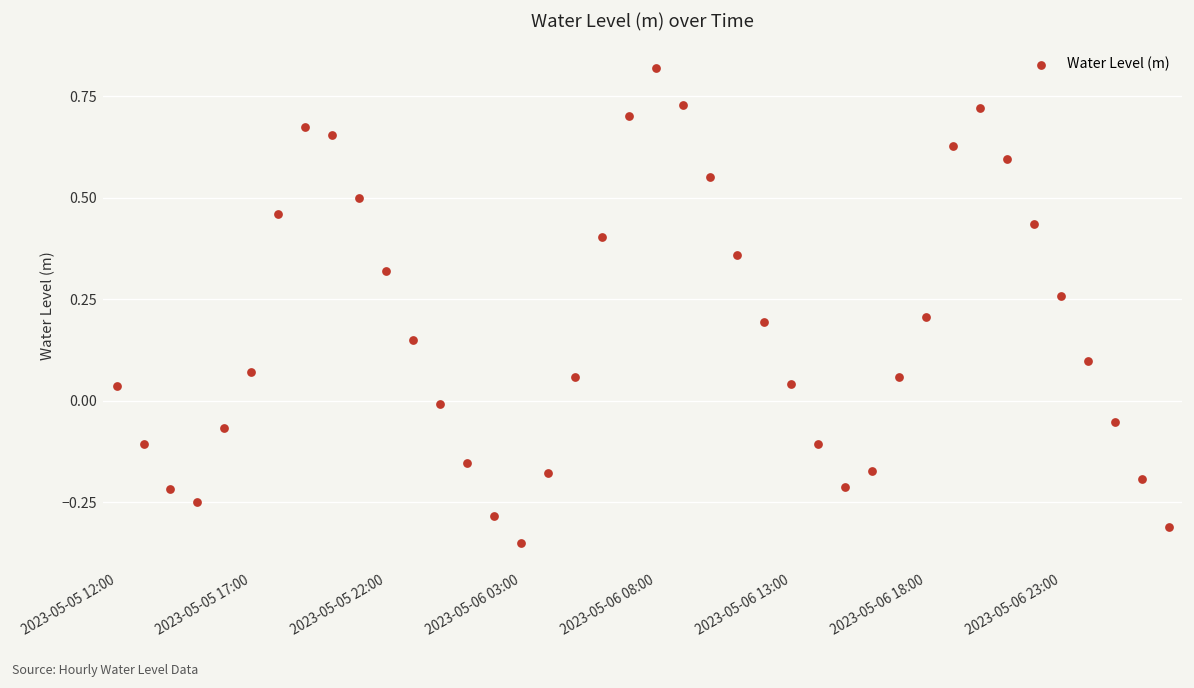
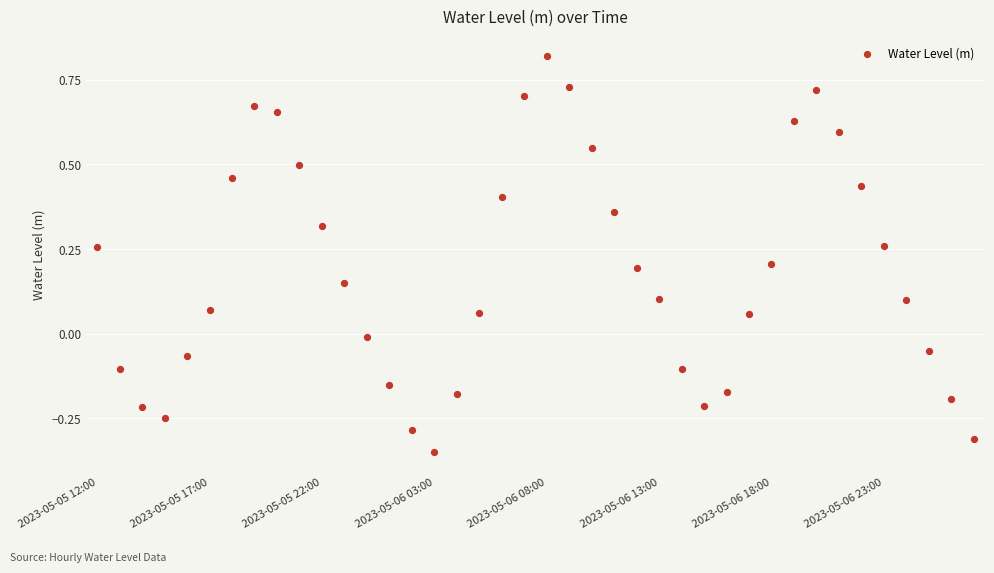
2023-05-05 12:00: 0.04 -> 0.26
2023-05-06 13:00: 0.04 -> 0.10
